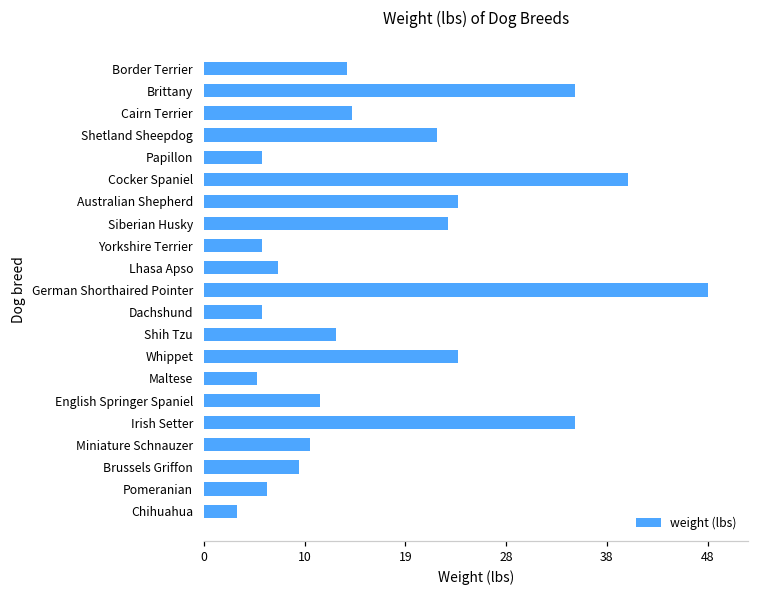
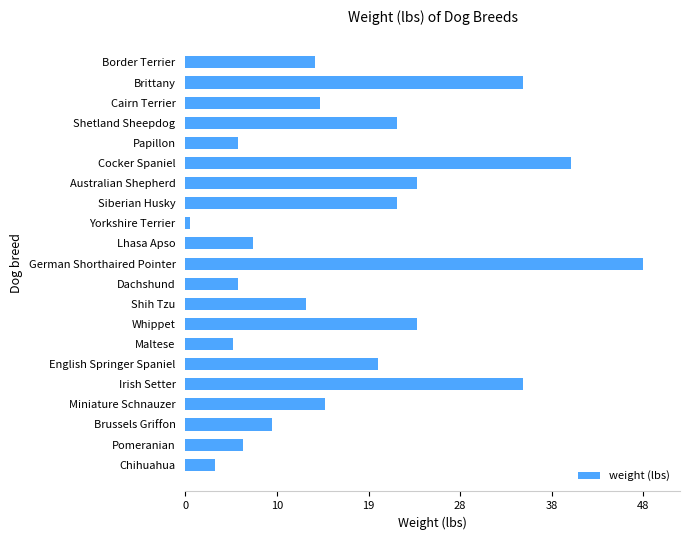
Siberian Husky: 23 -> 22
Yorkshire Terrier: 6 -> 1
English Springer Spaniel: 11 -> 20
Miniature Schnauzer: 10 -> 15
